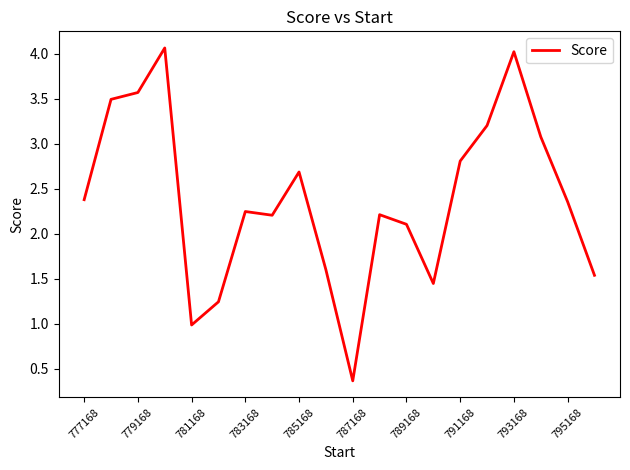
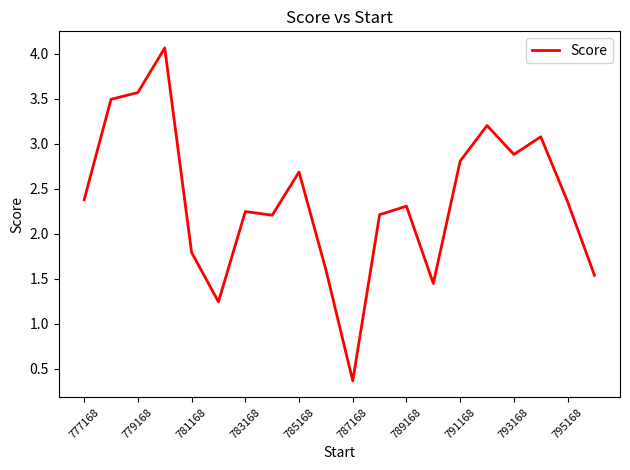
781168: 1.0 -> 1.8
789168: 2.1 -> 2.3
793168: 4.0 -> 2.9
